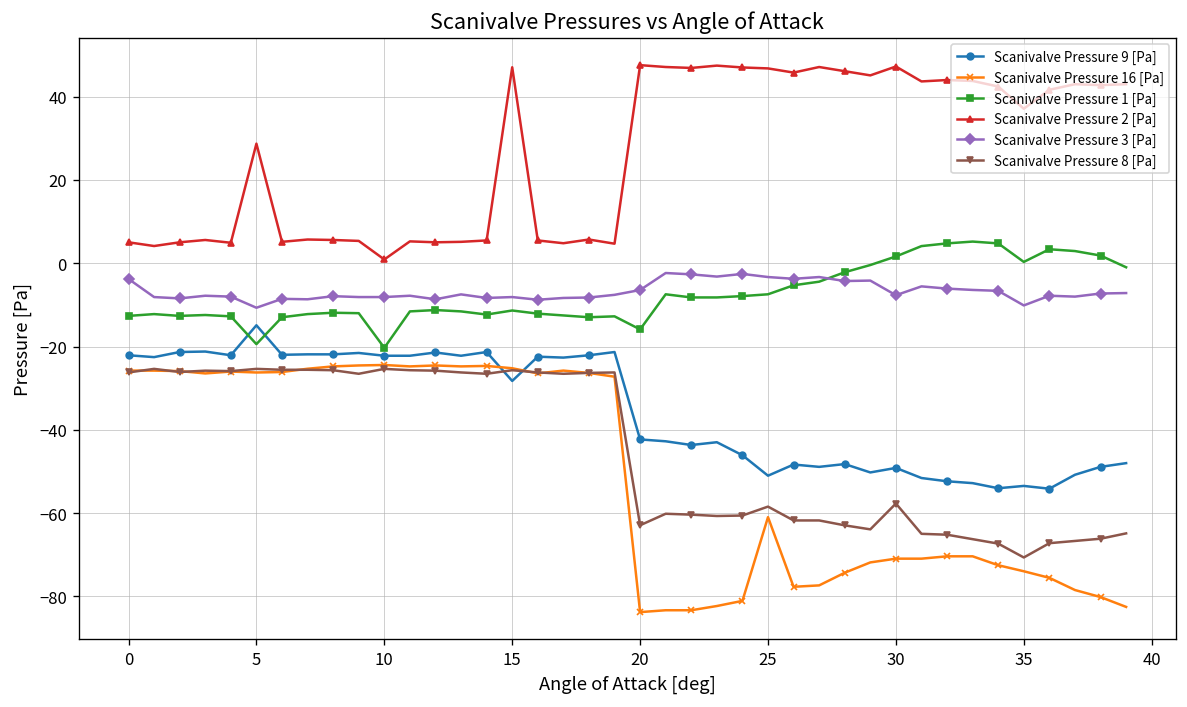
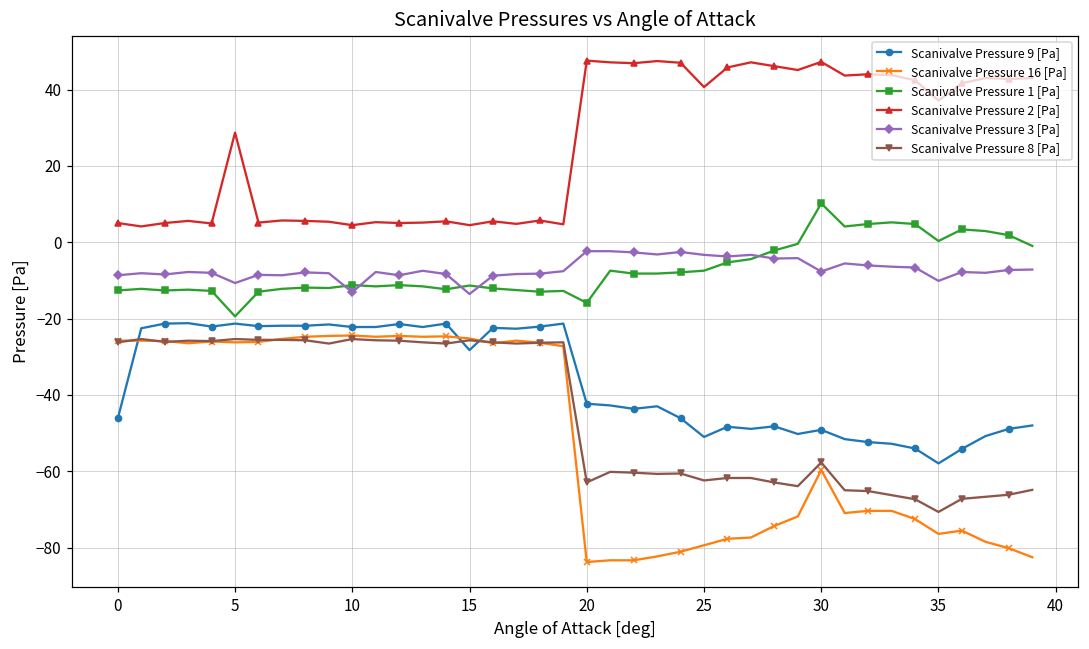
Scanivalve Pressure 9 [Pa], 0: -22 -> -46
Scanivalve Pressure 3 [Pa], 0: -4 -> -9
Scanivalve Pressure 9 [Pa], 5: -15 -> -21
Scanivalve Pressure 1 [Pa], 10: -20 -> -11
Scanivalve Pressure 2 [Pa], 10: 1 -> 4
Scanivalve Pressure 3 [Pa], 10: -8 -> -13
Scanivalve Pressure 2 [Pa], 15: 47 -> 4
Scanivalve Pressure 3 [Pa], 15: -8 -> -14
Scanivalve Pressure 3 [Pa], 20: -6 -> -2
Scanivalve Pressure 16 [Pa], 25: -61 -> -79
Scanivalve Pressure 2 [Pa], 25: 47 -> 41
Scanivalve Pressure 8 [Pa], 25: -58 -> -62
Scanivalve Pressure 16 [Pa], 30: -71 -> -60
Scanivalve Pressure 1 [Pa], 30: 2 -> 10
Scanivalve Pressure 9 [Pa], 35: -53 -> -58
Scanivalve Pressure 16 [Pa], 35: -74 -> -76
